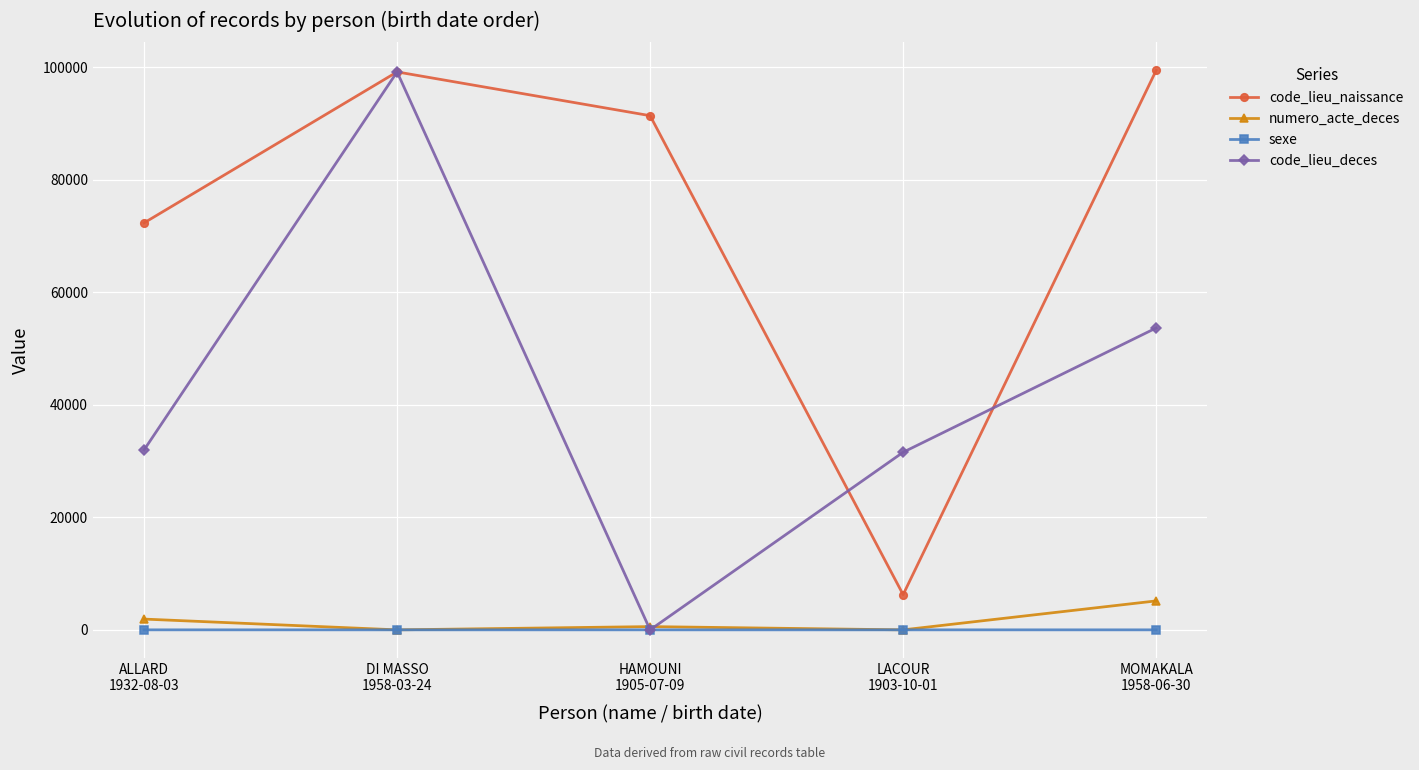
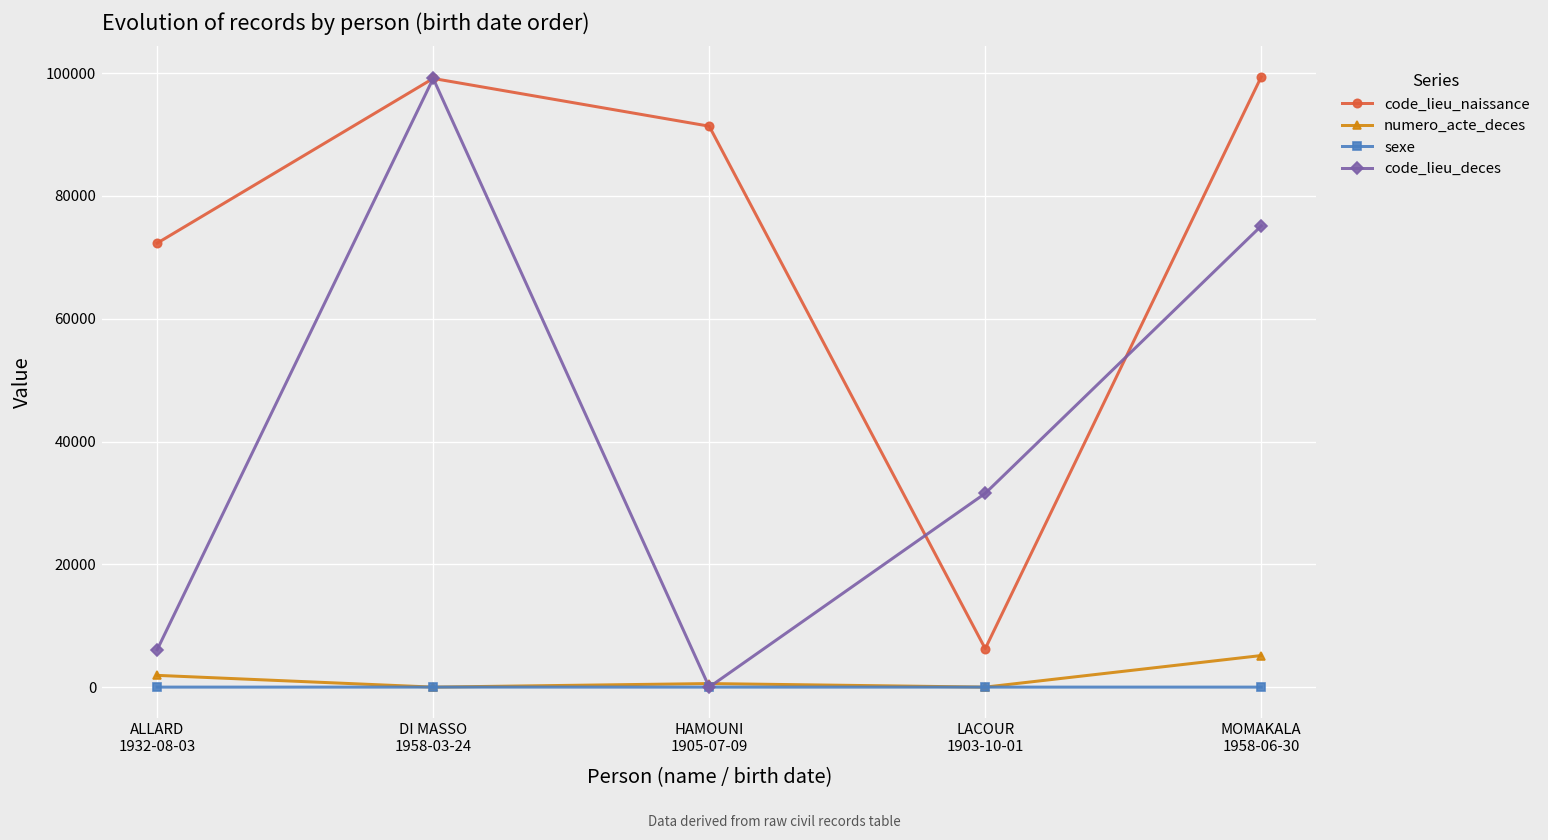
code_lieu_deces, ALLARD 1932-08-03: 32000 -> 6000
code_lieu_deces, MOMAKALA 1958-06-30: 54000 -> 75000
